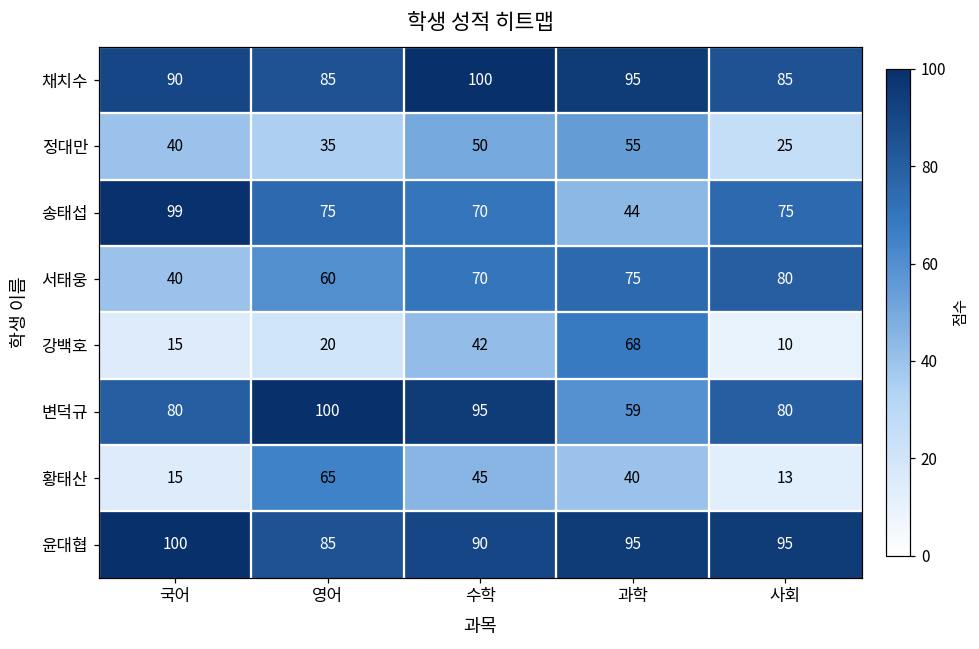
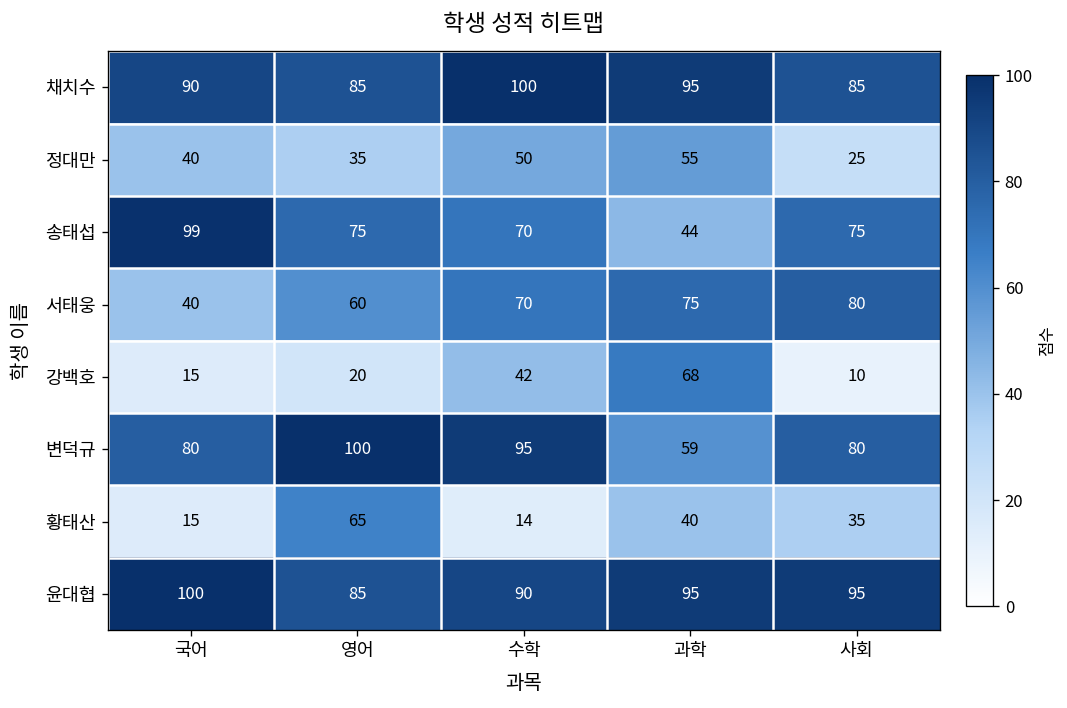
황태산, 수학: 45 -> 14
황태산, 사회: 13 -> 35
